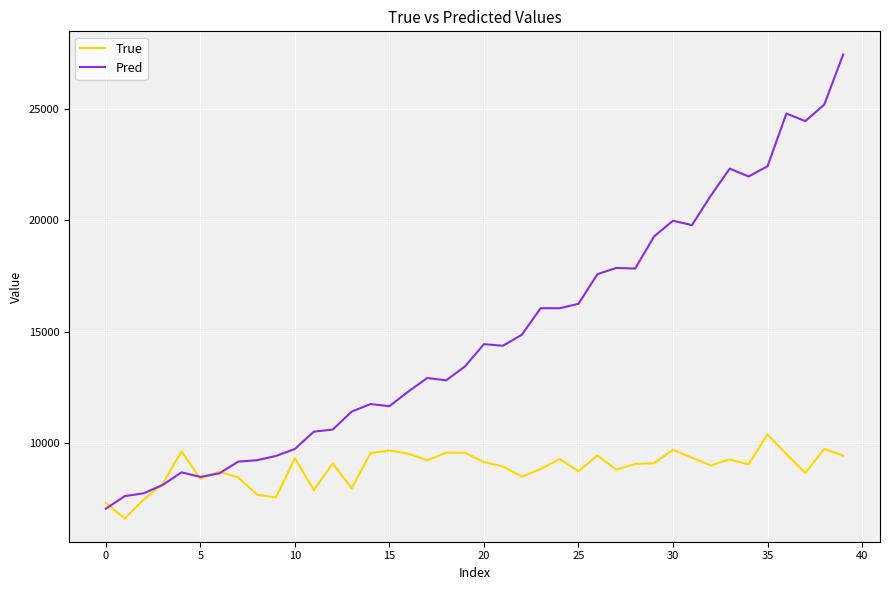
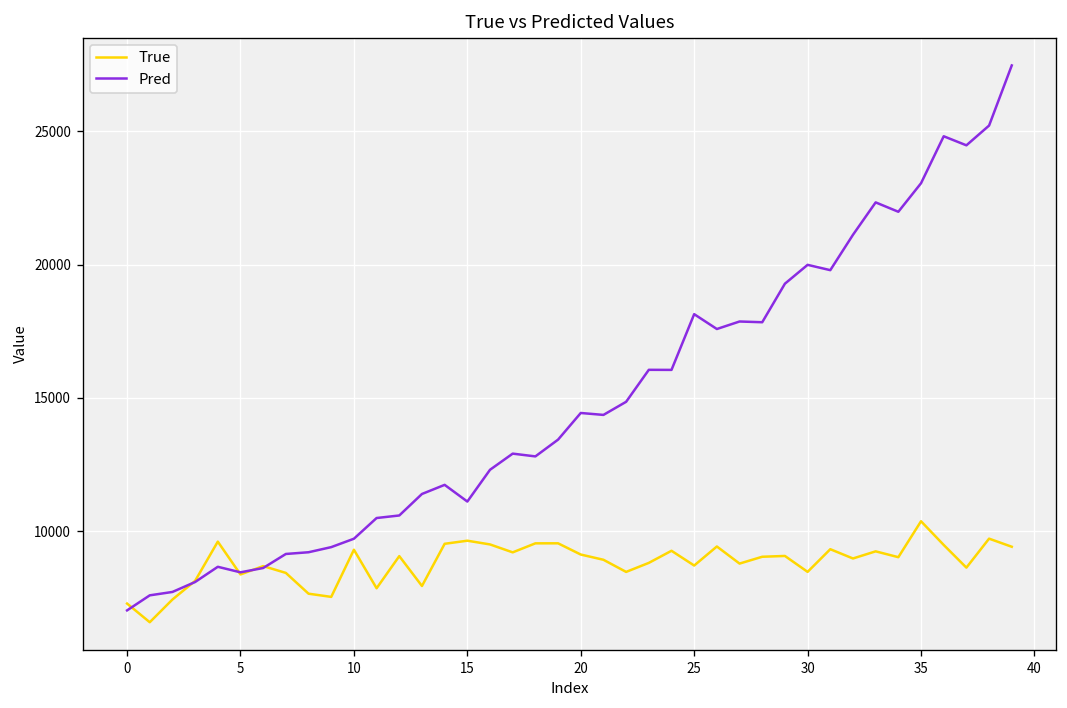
Pred, 15: 11600 -> 11100
Pred, 25: 16200 -> 18100
True, 30: 9700 -> 8500
Pred, 35: 22400 -> 23000
